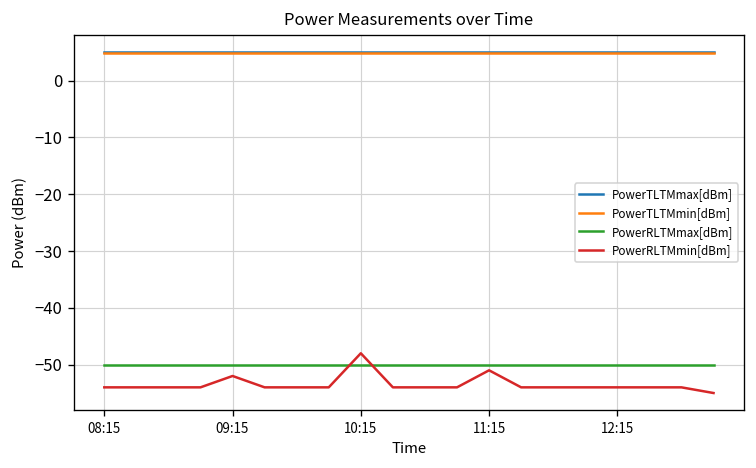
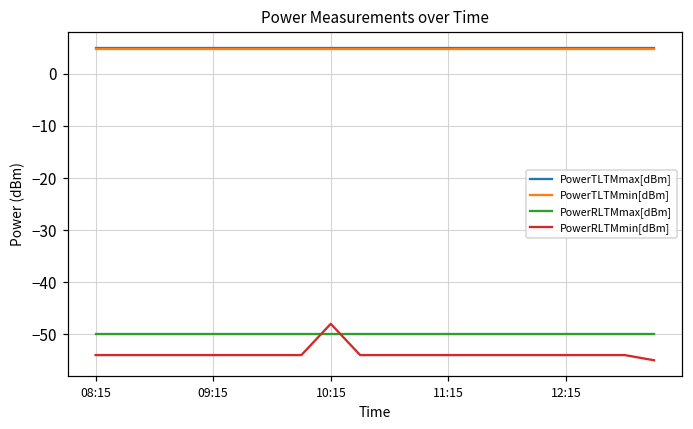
PowerRLTMmin[dBm], 09:15: -52 -> -54
PowerRLTMmin[dBm], 11:15: -51 -> -54
